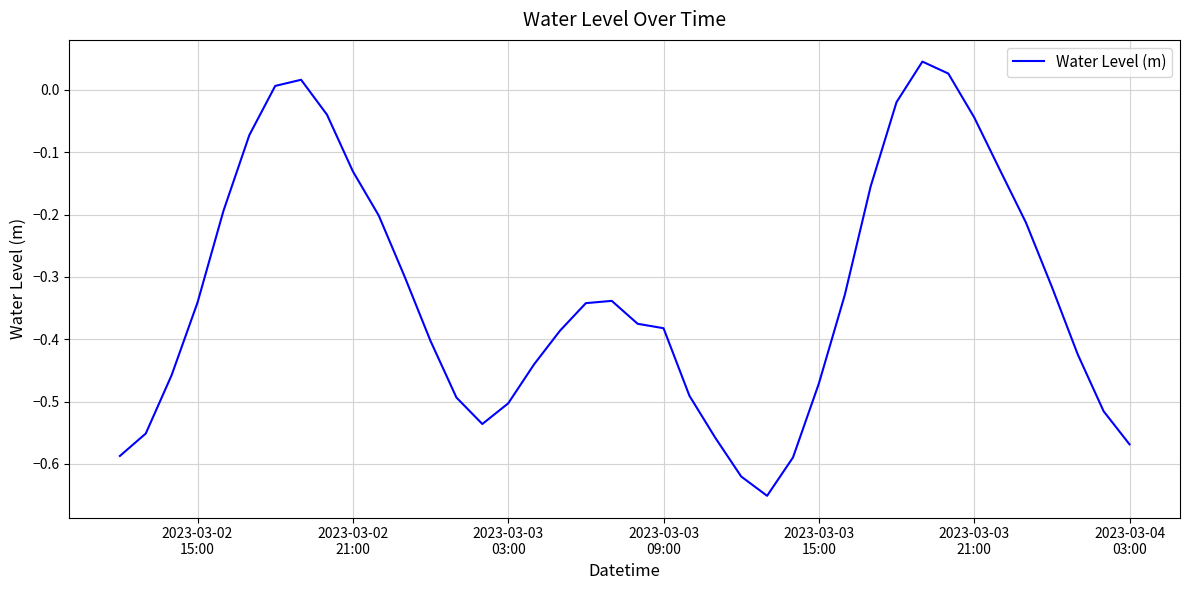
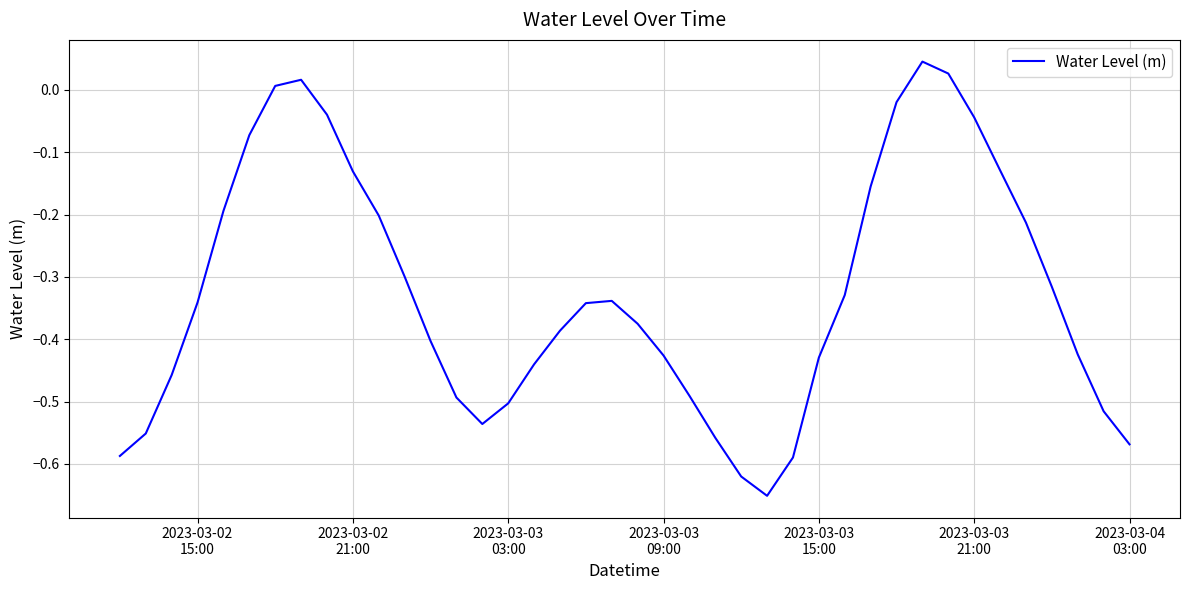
2023-03-03 09:00: -0.38 -> -0.43
2023-03-03 15:00: -0.47 -> -0.43
